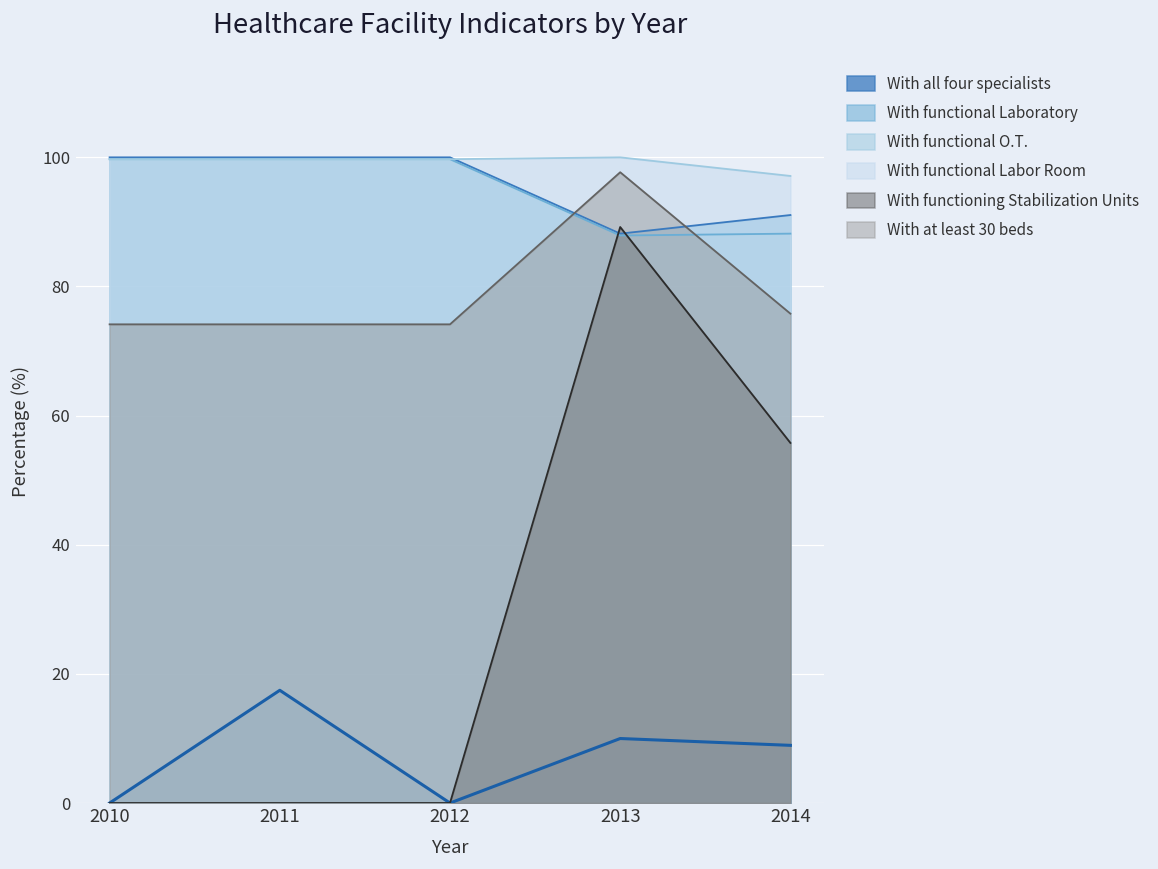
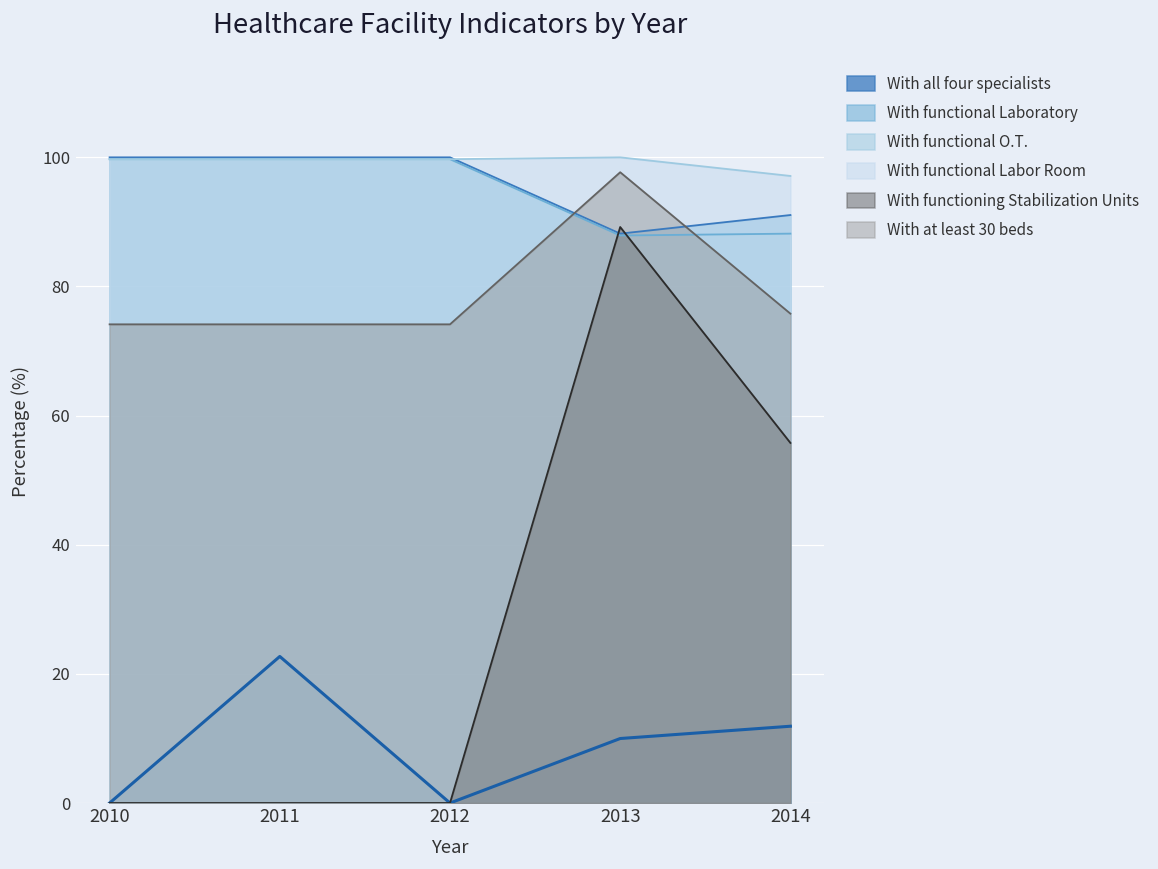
With all four specialists, 2011: 17 -> 23
With all four specialists, 2014: 9 -> 12
